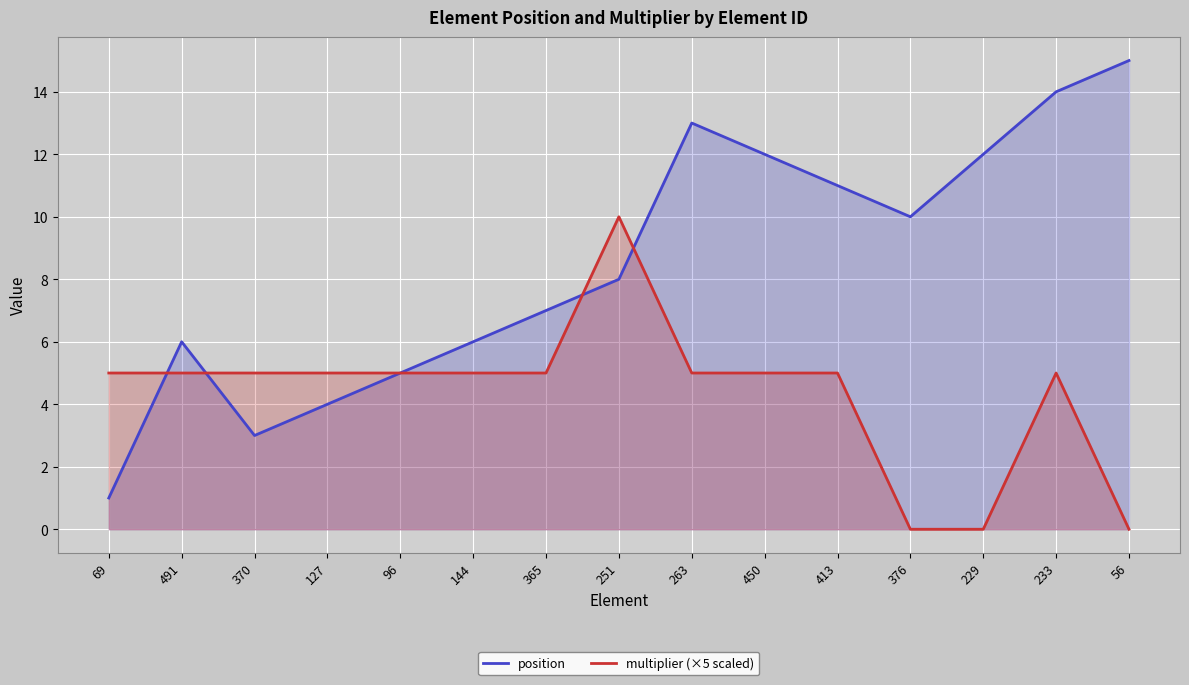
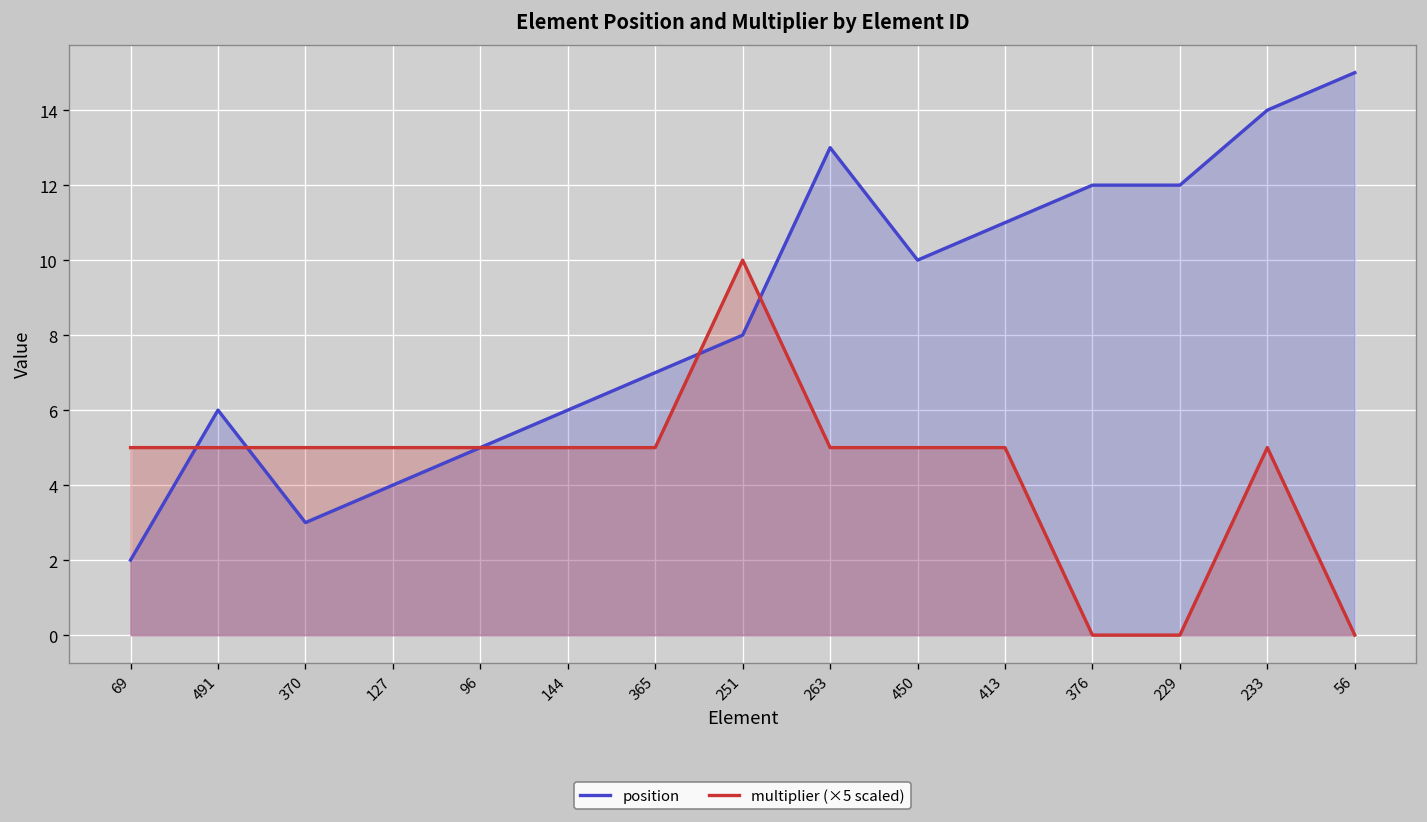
position, 69: 1 -> 2
position, 450: 12 -> 10
position, 376: 10 -> 12
